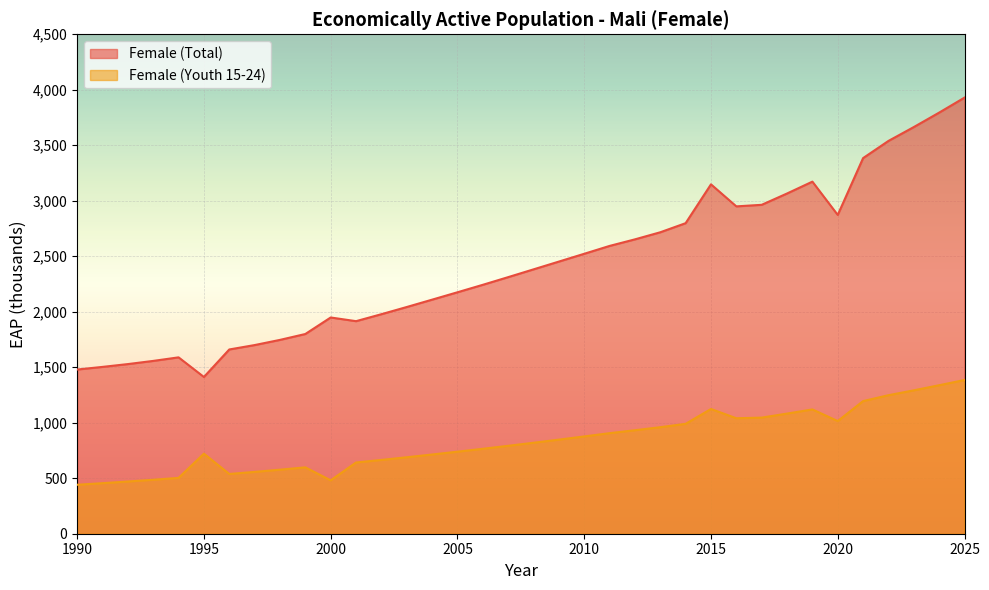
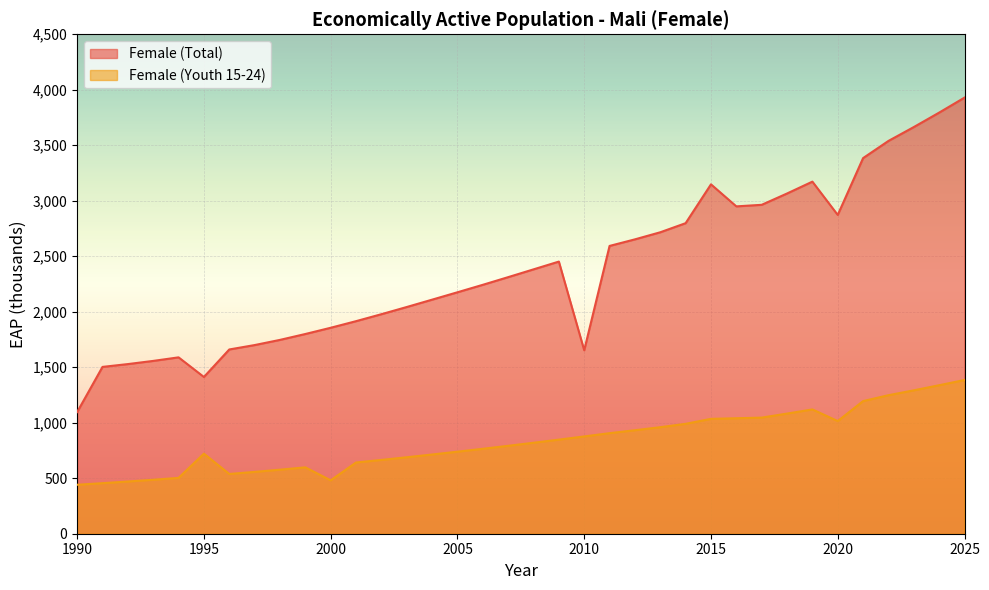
Female (Total), 1990: 1,480 -> 1,100
Female (Total), 2000: 1,950 -> 1,860
Female (Total), 2010: 2,520 -> 1,650
Female (Youth 15-24), 2015: 1,120 -> 1,040
